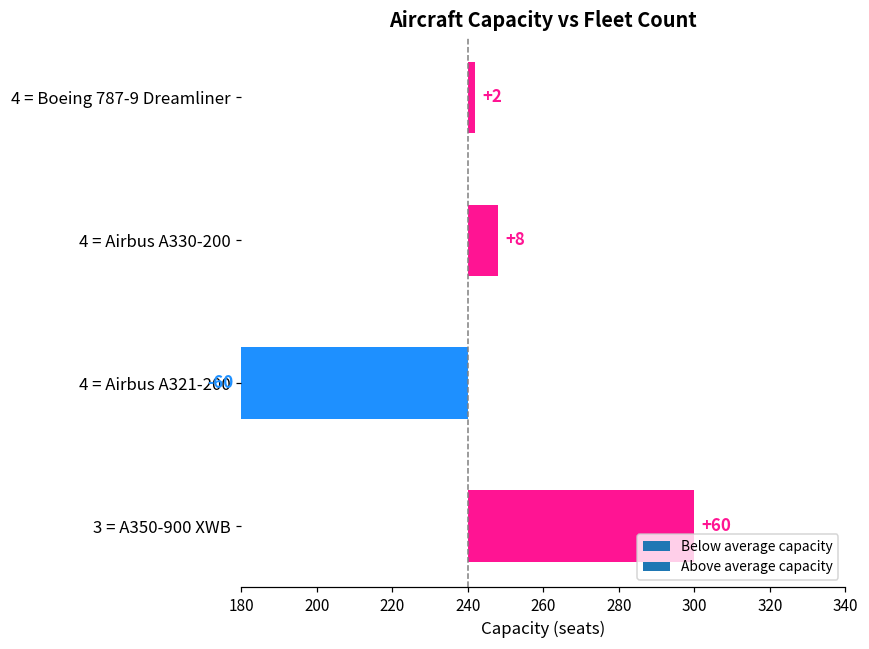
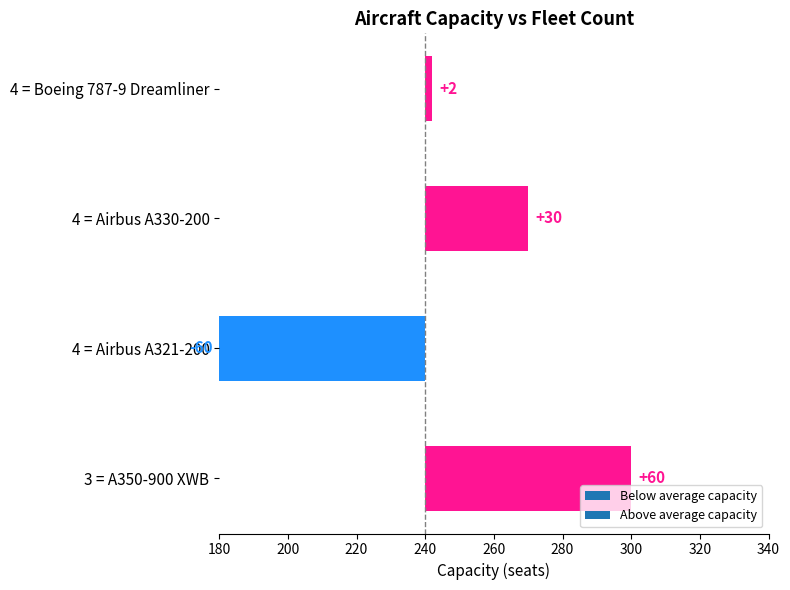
4 = Airbus A330-200: +8 -> +30
